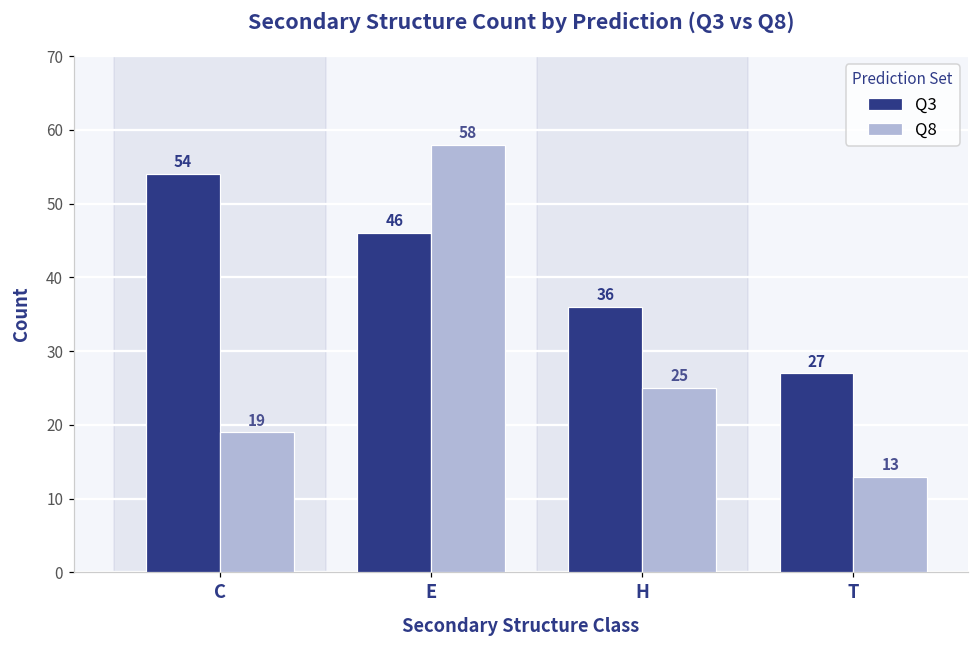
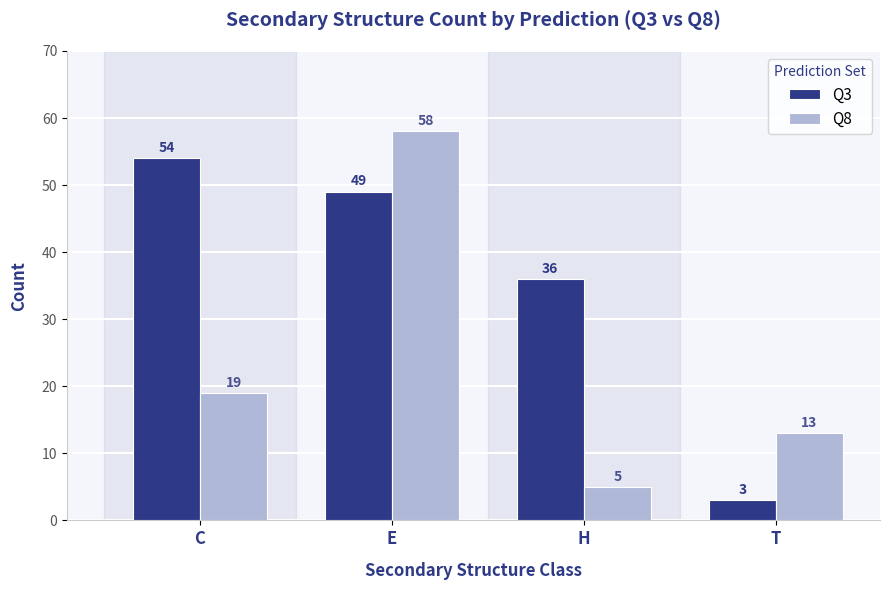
Q3, E: 46 -> 49
Q8, H: 25 -> 5
Q3, T: 27 -> 3
